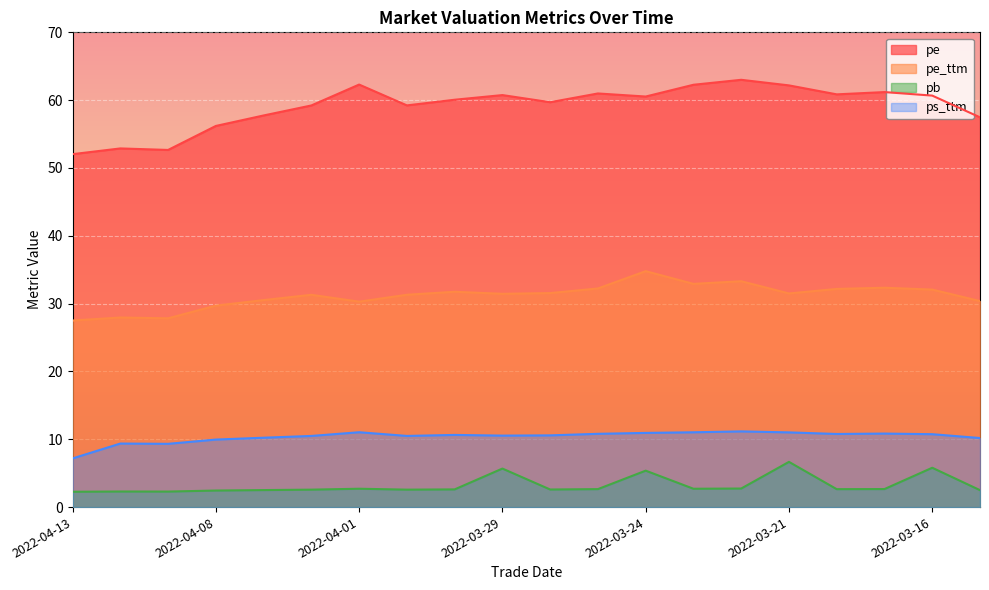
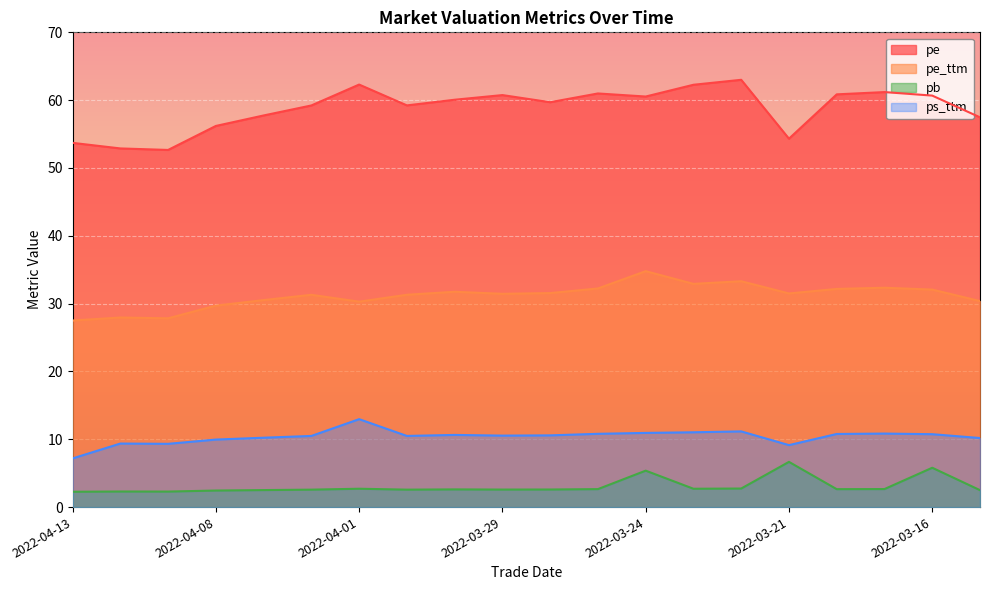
pe, 2022-04-13: 52 -> 54
ps_ttm, 2022-04-01: 11 -> 13
pb, 2022-03-29: 6 -> 3
pe, 2022-03-21: 62 -> 54
ps_ttm, 2022-03-21: 11 -> 9
